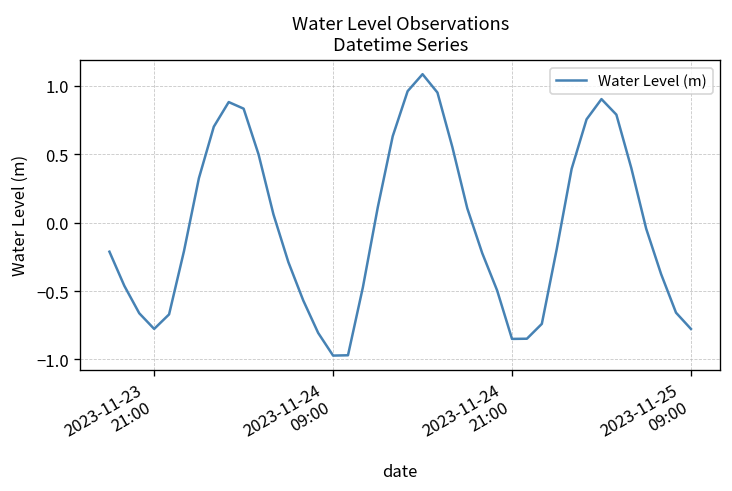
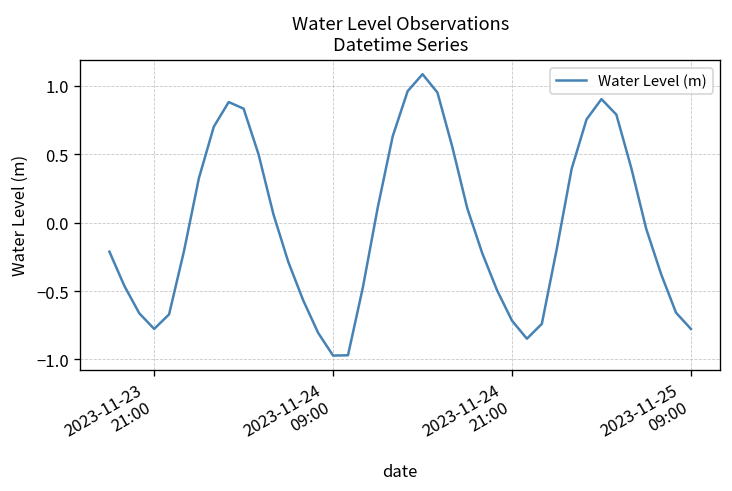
2023-11-24 21:00: -0.85 -> -0.72
